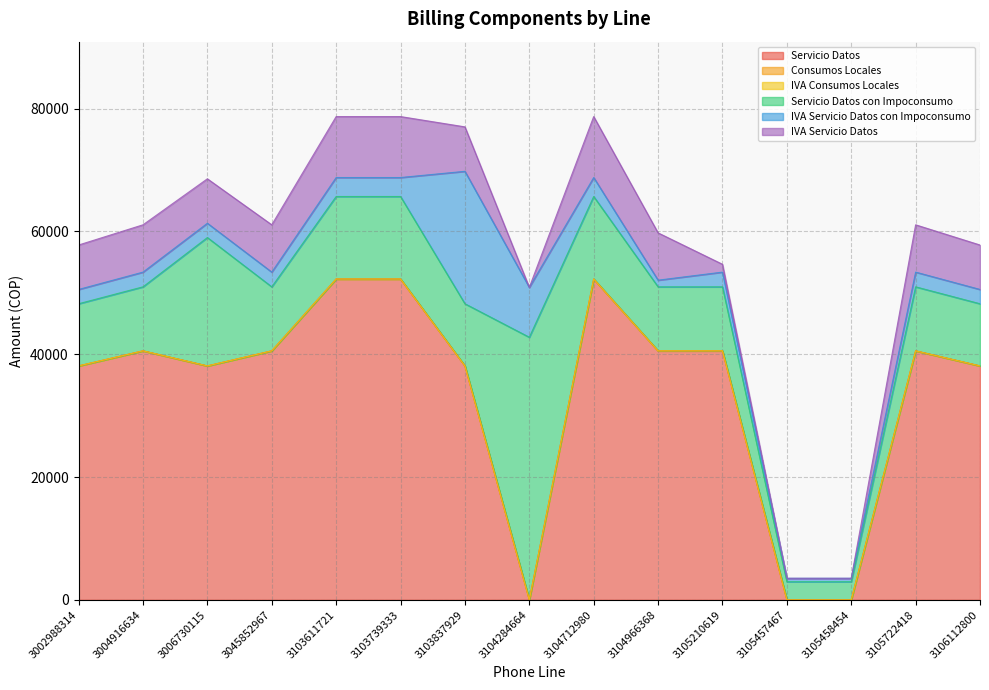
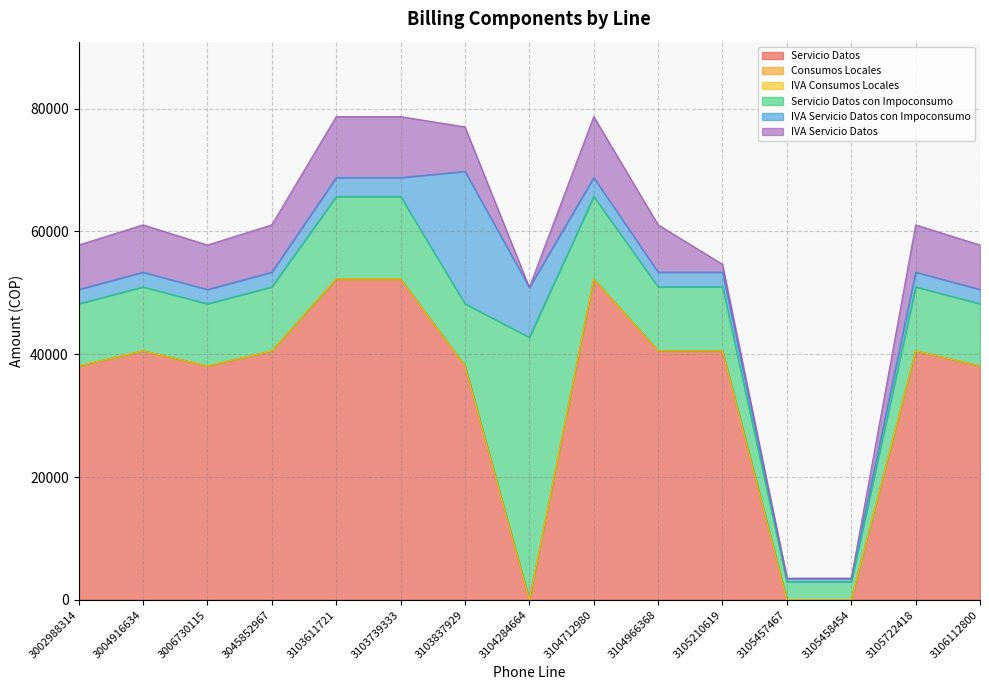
Servicio Datos con Impoconsumo, 3006730115: 21000 -> 10000
IVA Servicio Datos con Impoconsumo, 3104966368: 1000 -> 2000
